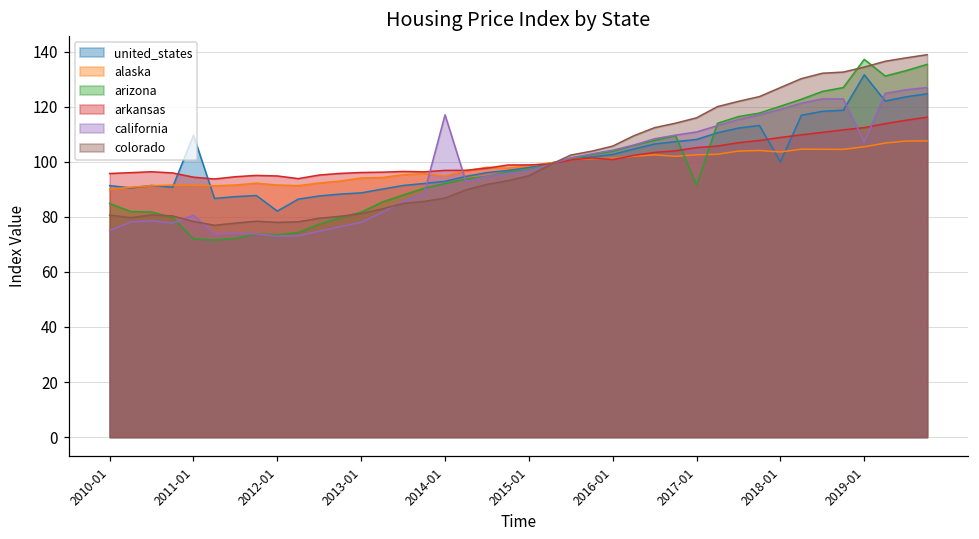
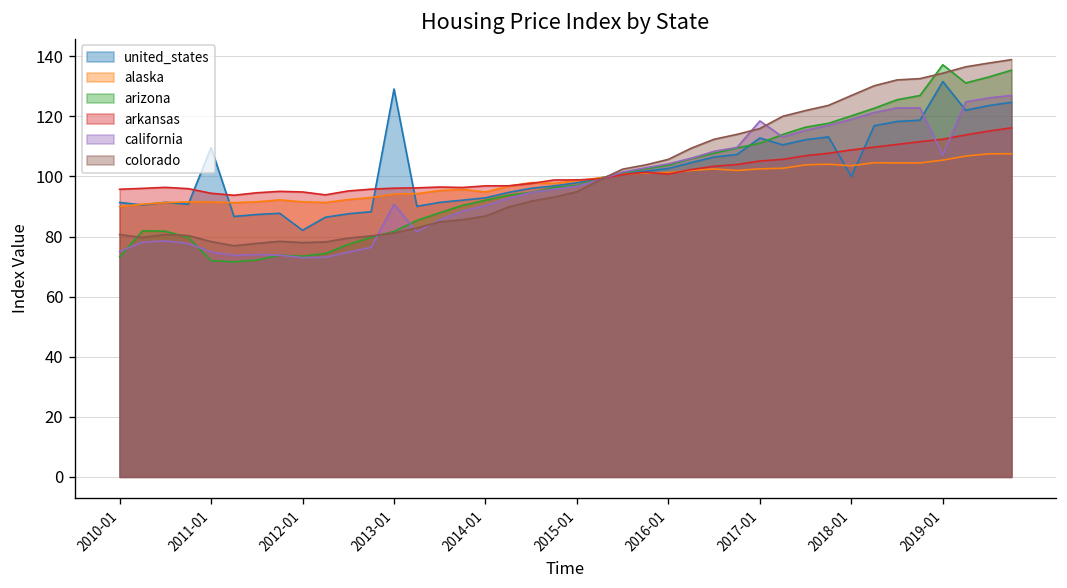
arizona, 2010-01: 85 -> 73
california, 2011-01: 81 -> 75
united_states, 2013-01: 89 -> 129
california, 2013-01: 78 -> 91
california, 2014-01: 117 -> 90
united_states, 2017-01: 108 -> 113
arizona, 2017-01: 91 -> 111
california, 2017-01: 111 -> 118
